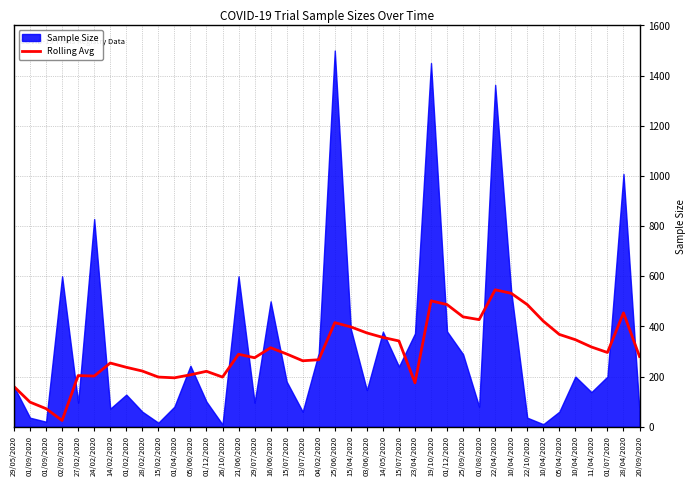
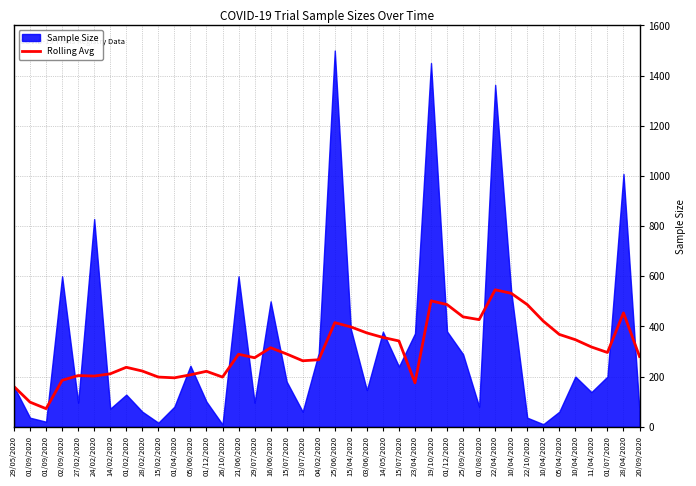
Rolling Avg, 02/09/2020: 30 -> 190
Rolling Avg, 14/02/2020: 250 -> 210
